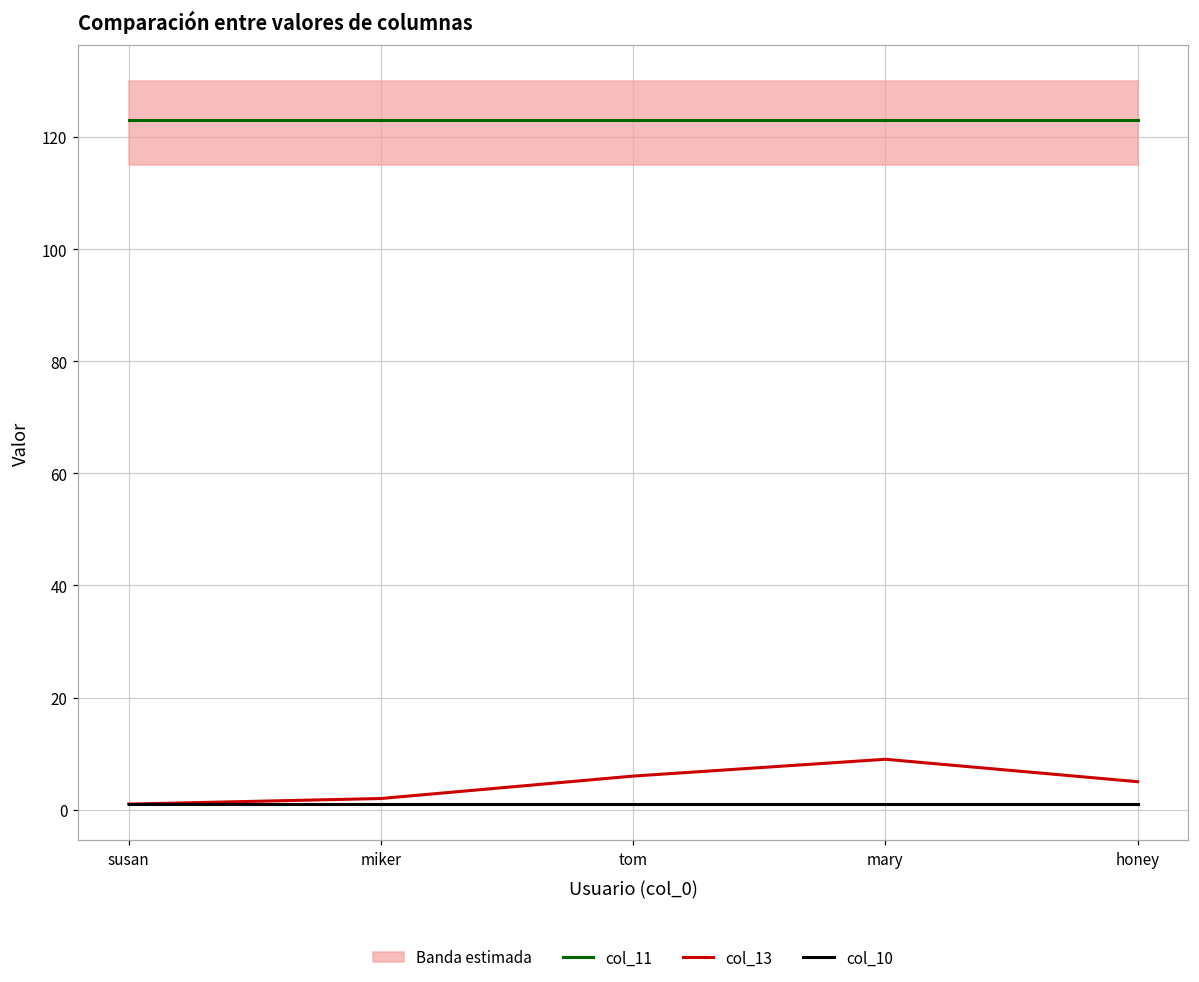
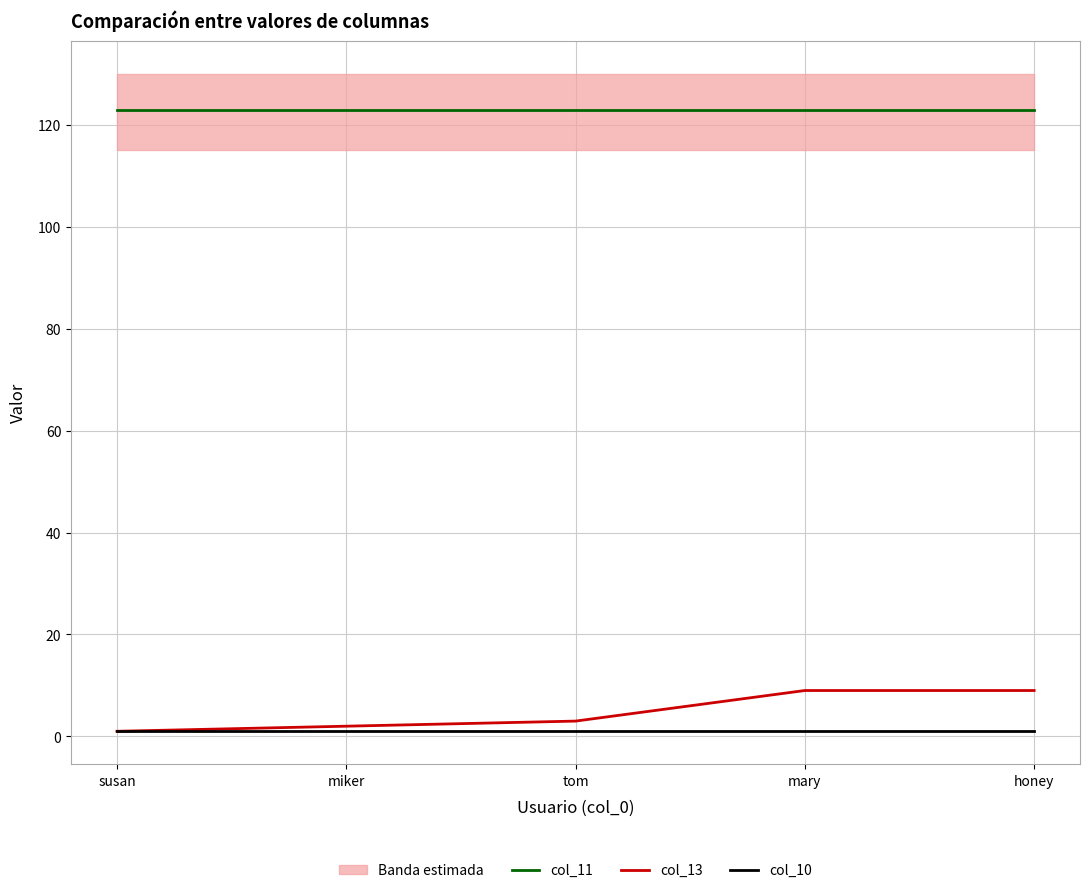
col_13, tom: 6 -> 3
col_13, honey: 5 -> 9
